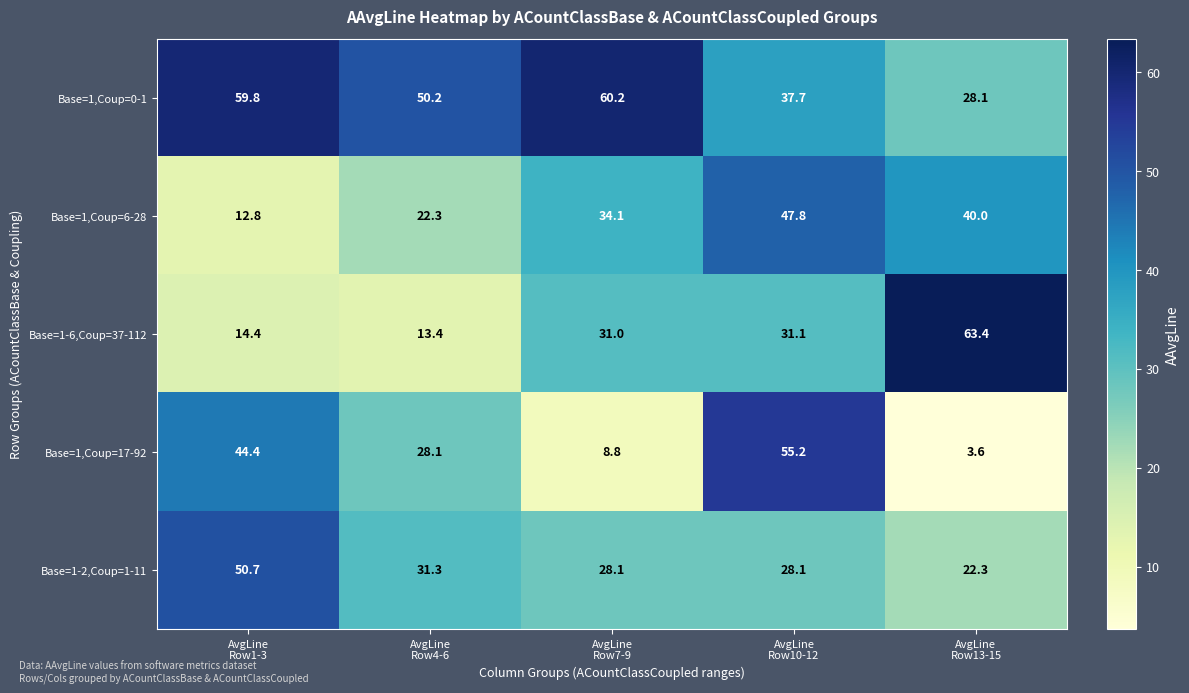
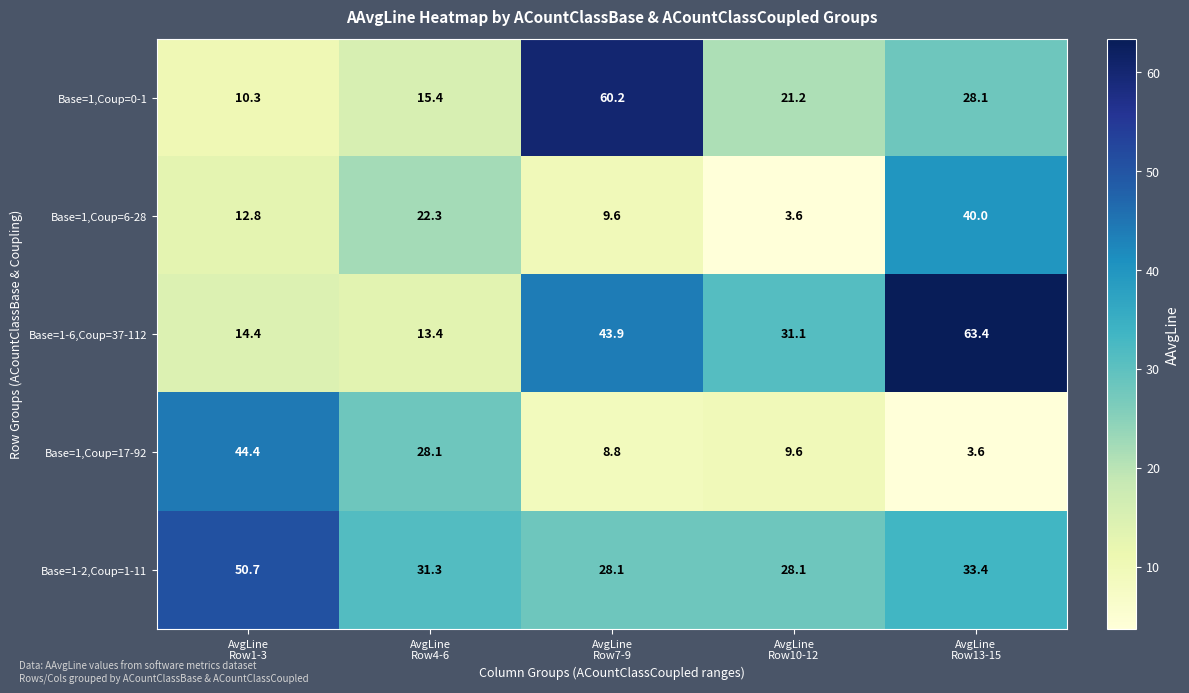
Base=1,Coup=0-1, AvgLine Row1-3: 59.8 -> 10.3
Base=1,Coup=0-1, AvgLine Row4-6: 50.2 -> 15.4
Base=1,Coup=0-1, AvgLine Row10-12: 37.7 -> 21.2
Base=1,Coup=6-28, AvgLine Row7-9: 34.1 -> 9.6
Base=1,Coup=6-28, AvgLine Row10-12: 47.8 -> 3.6
Base=1-6,Coup=37-112, AvgLine Row7-9: 31.0 -> 43.9
Base=1,Coup=17-92, AvgLine Row10-12: 55.2 -> 9.6
Base=1-2,Coup=1-11, AvgLine Row13-15: 22.3 -> 33.4
